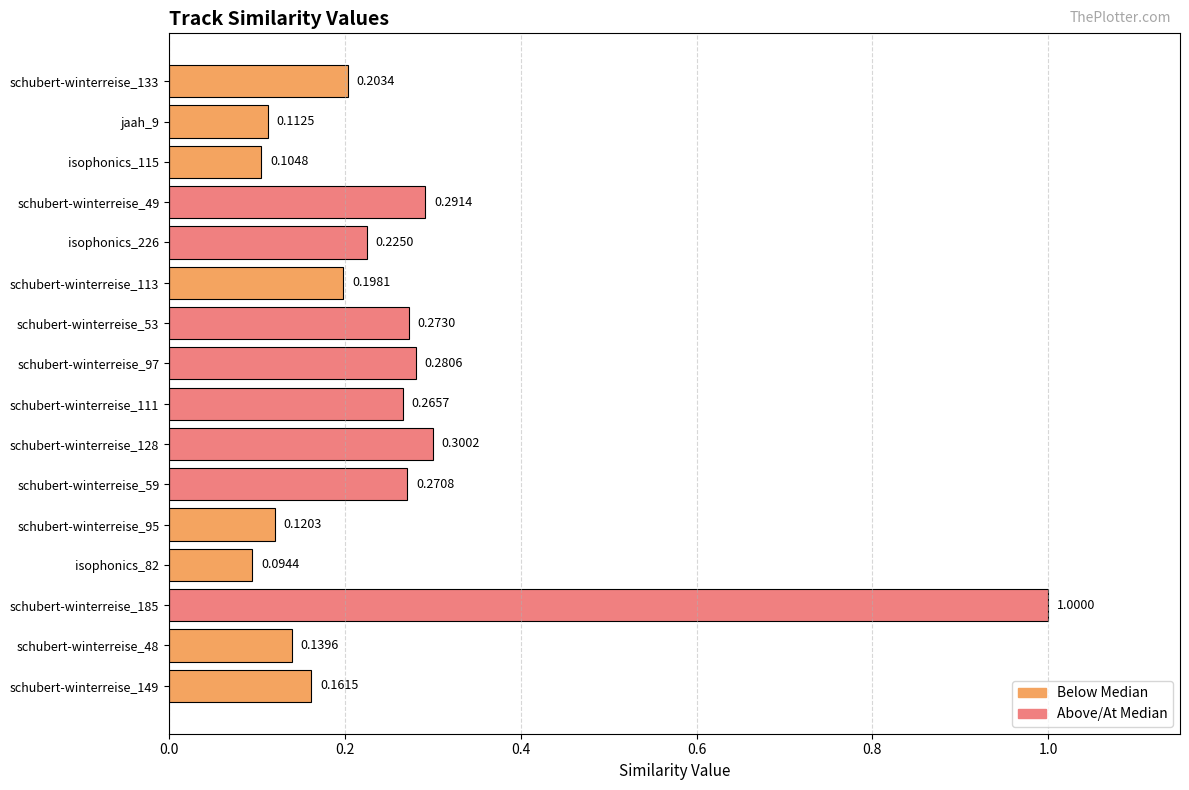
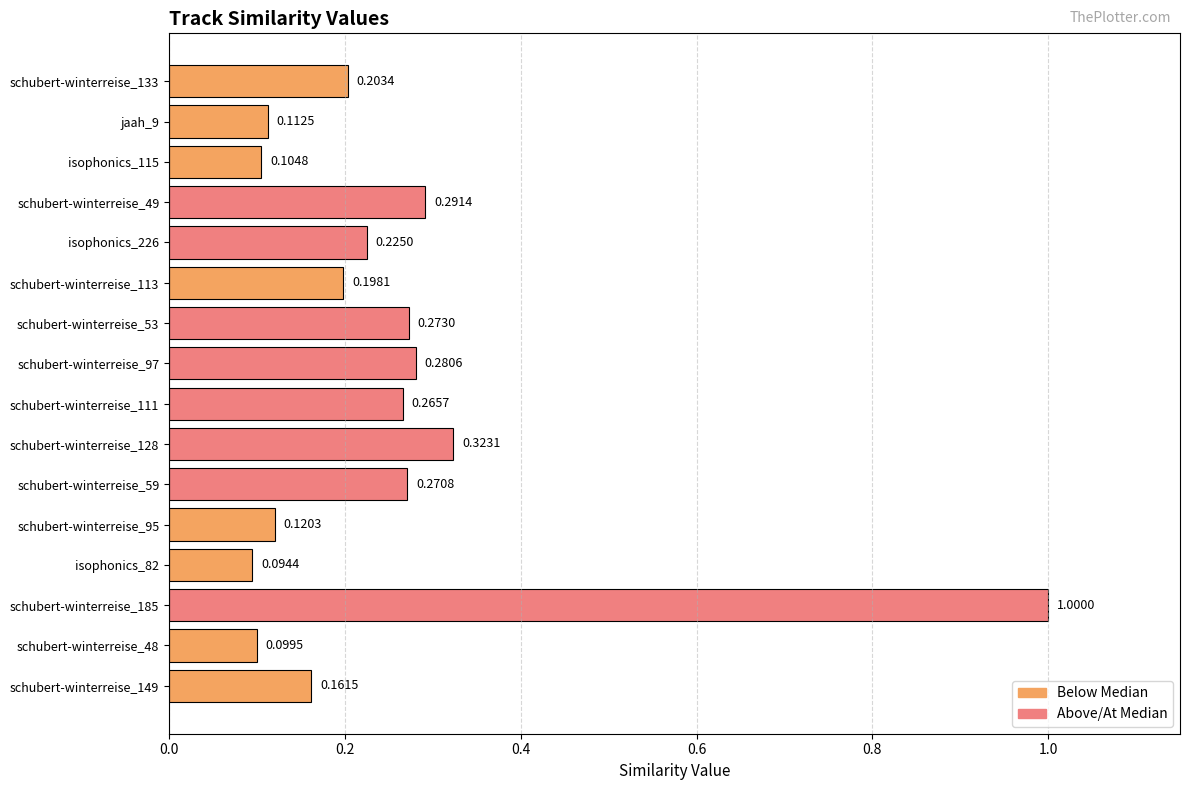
schubert-winterreise_128: 0.3002 -> 0.3231
schubert-winterreise_48: 0.1396 -> 0.0995
